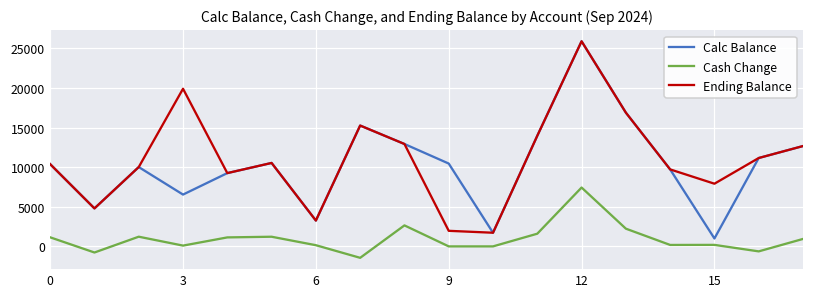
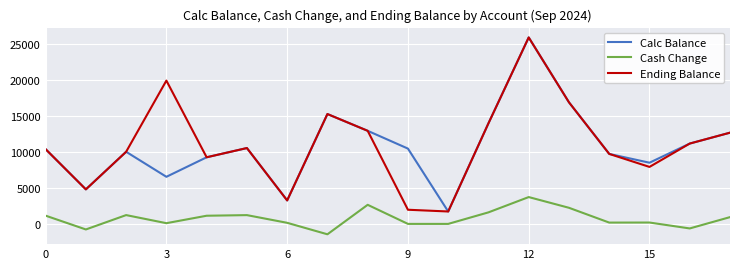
Cash Change, 12: 7000 -> 4000
Calc Balance, 15: 1000 -> 8000
